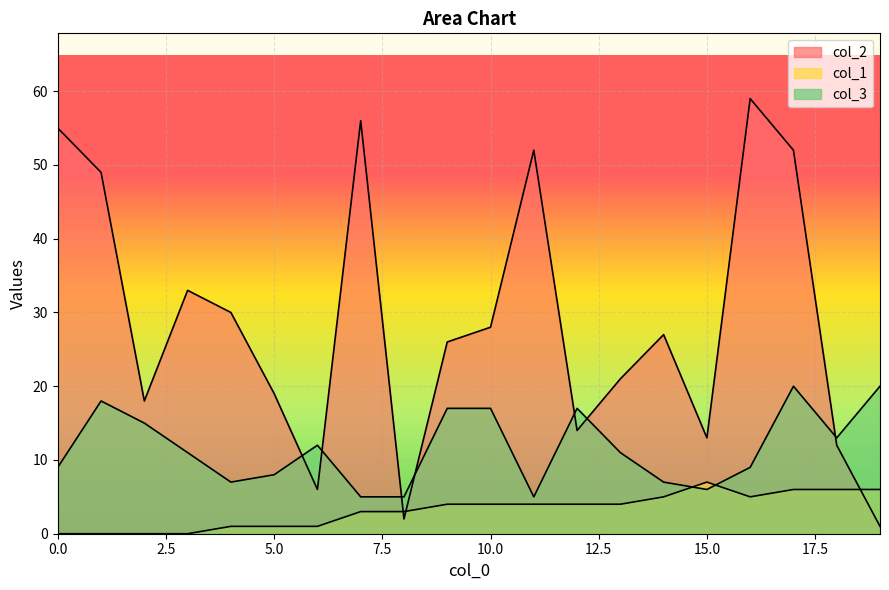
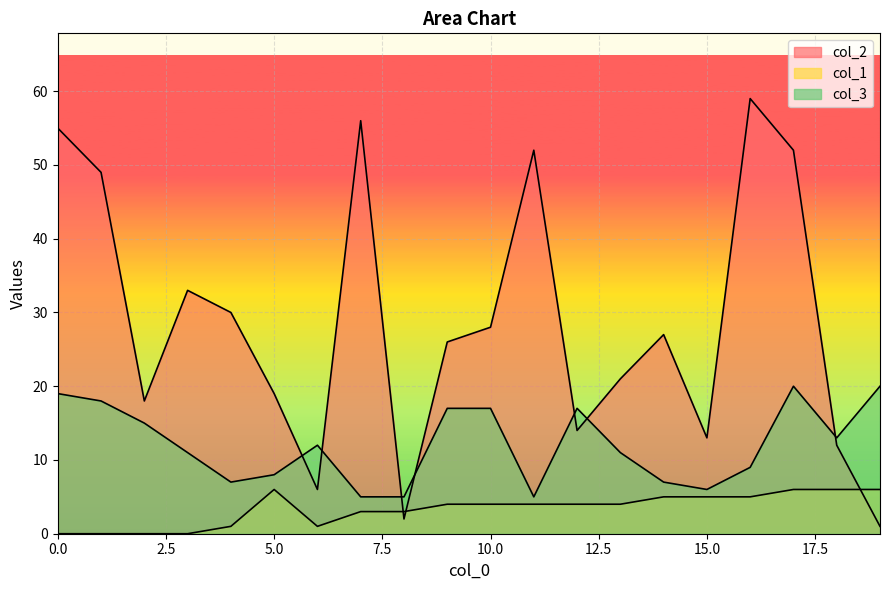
col_3, 0.0: 9 -> 19
col_1, 5.0: 1 -> 6
col_1, 15.0: 7 -> 5
